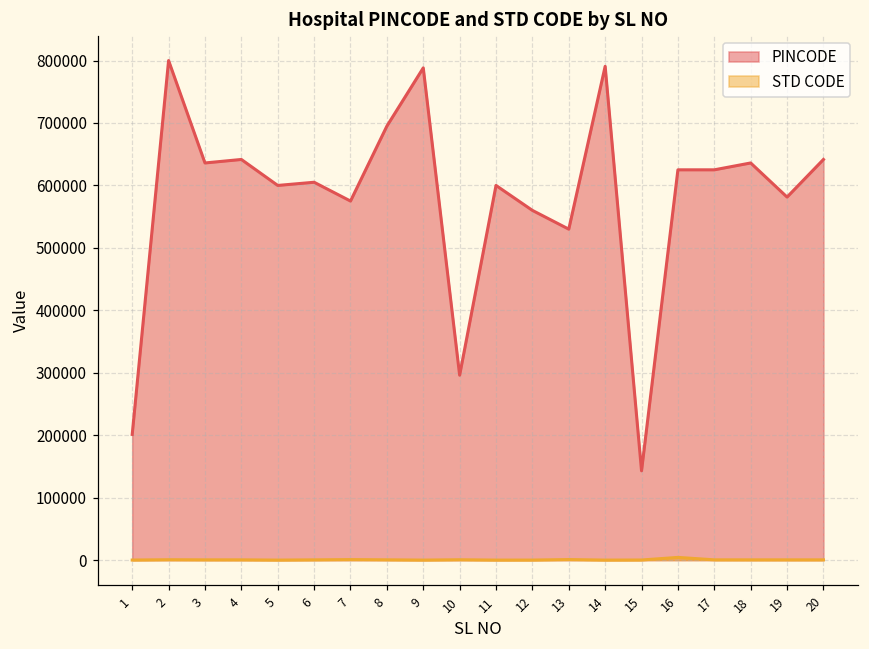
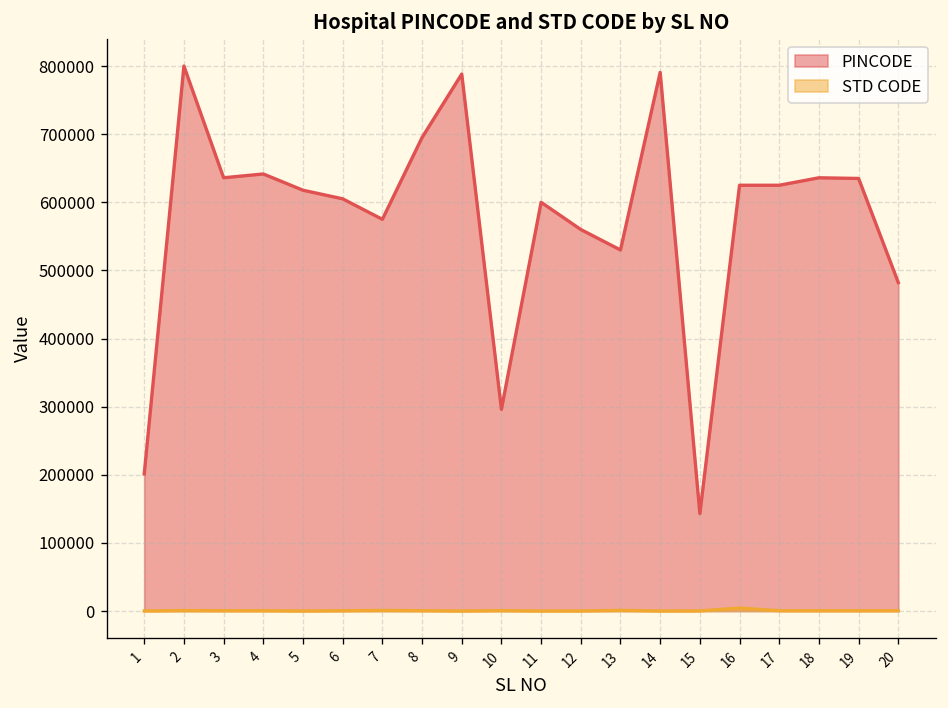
PINCODE, 5: 600000 -> 620000
PINCODE, 19: 580000 -> 640000
PINCODE, 20: 640000 -> 480000
